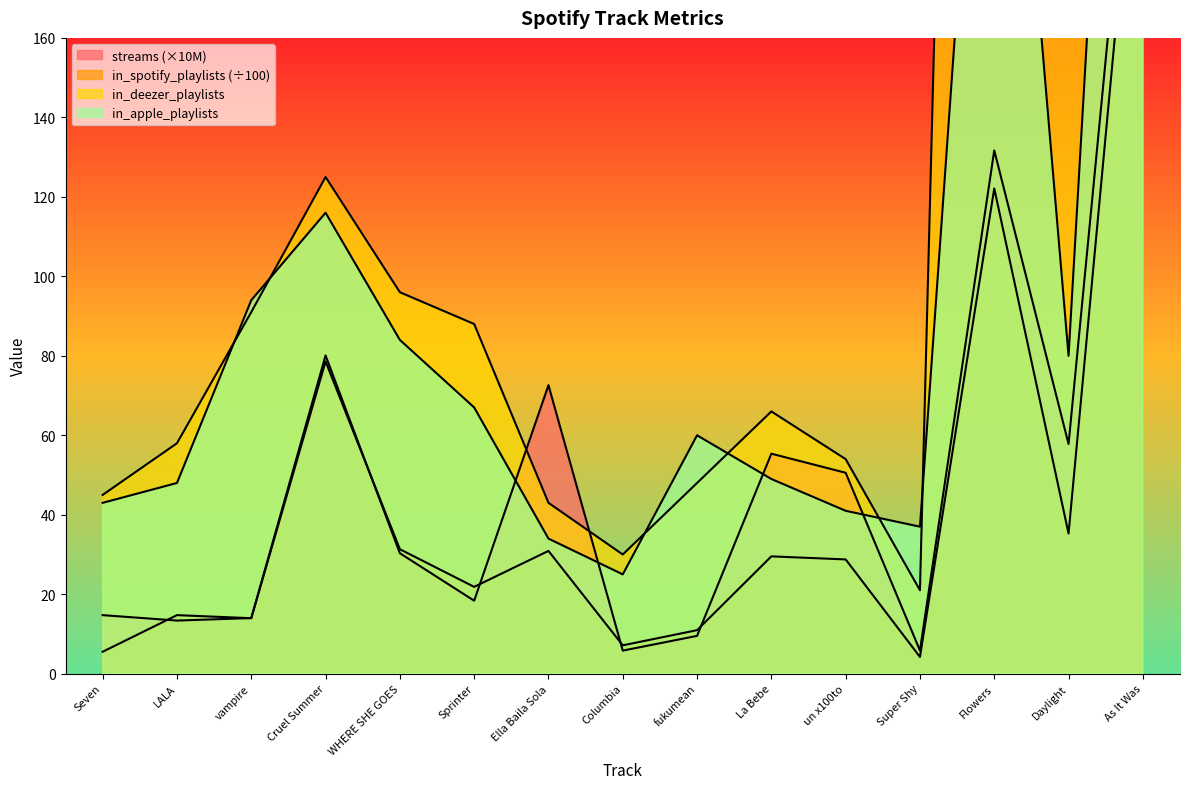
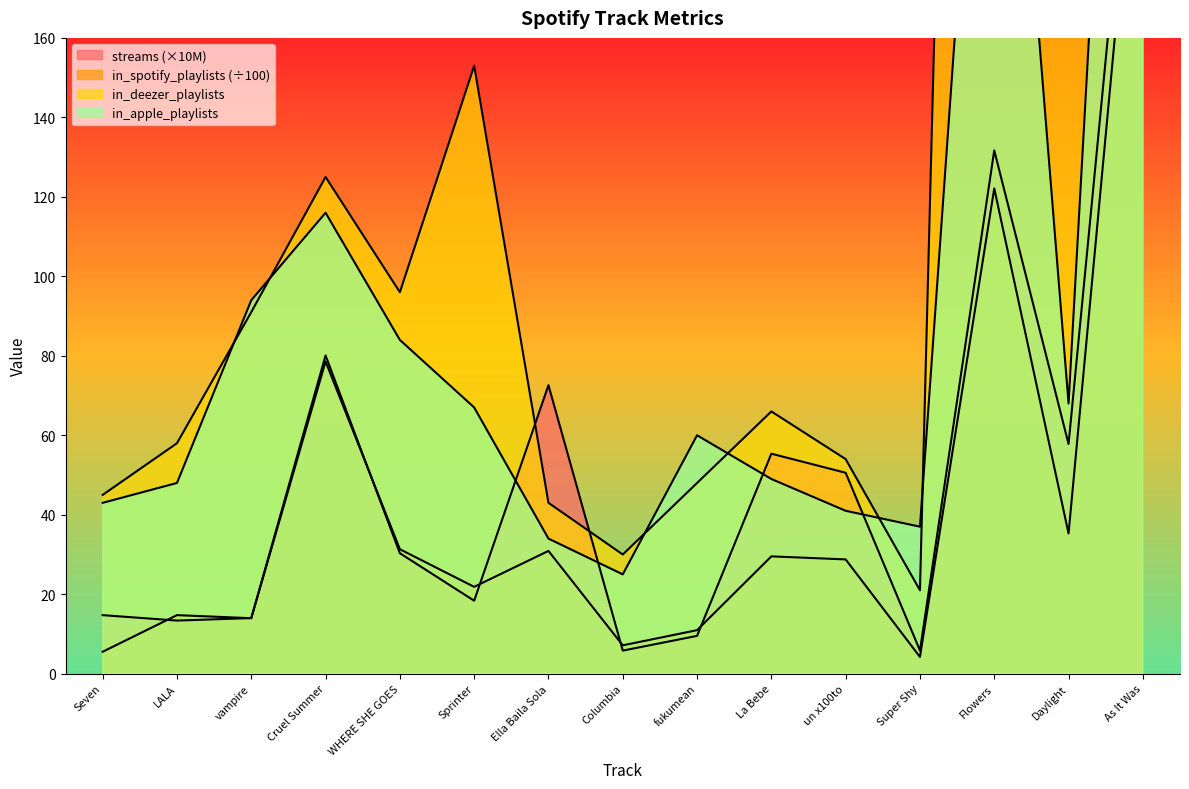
in_deezer_playlists, Sprinter: 88 -> 153
in_apple_playlists, Daylight: 80 -> 68
